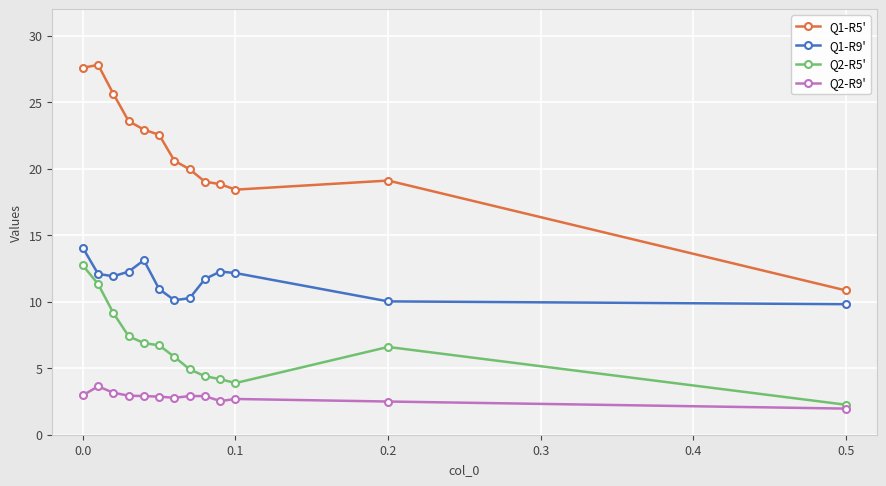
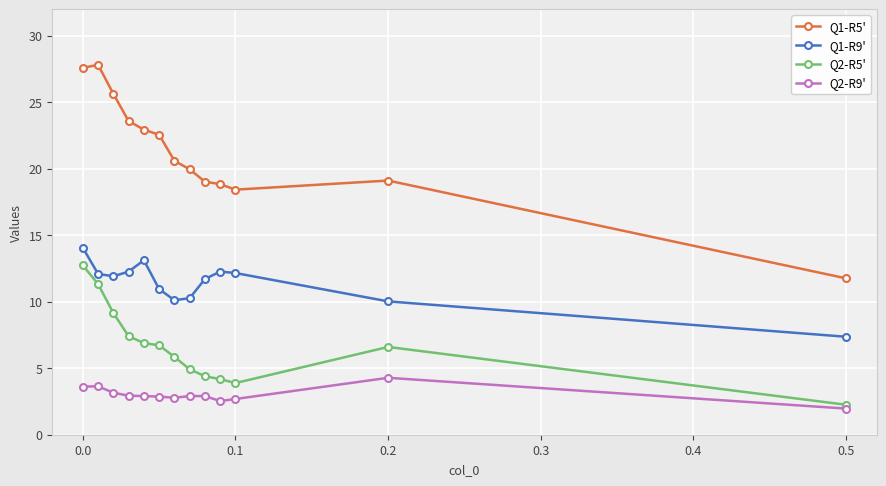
Q2-R9', 0.0: 3.0 -> 3.6
Q2-R9', 0.2: 2.5 -> 4.3
Q1-R5', 0.5: 10.8 -> 11.8
Q1-R9', 0.5: 9.8 -> 7.4
